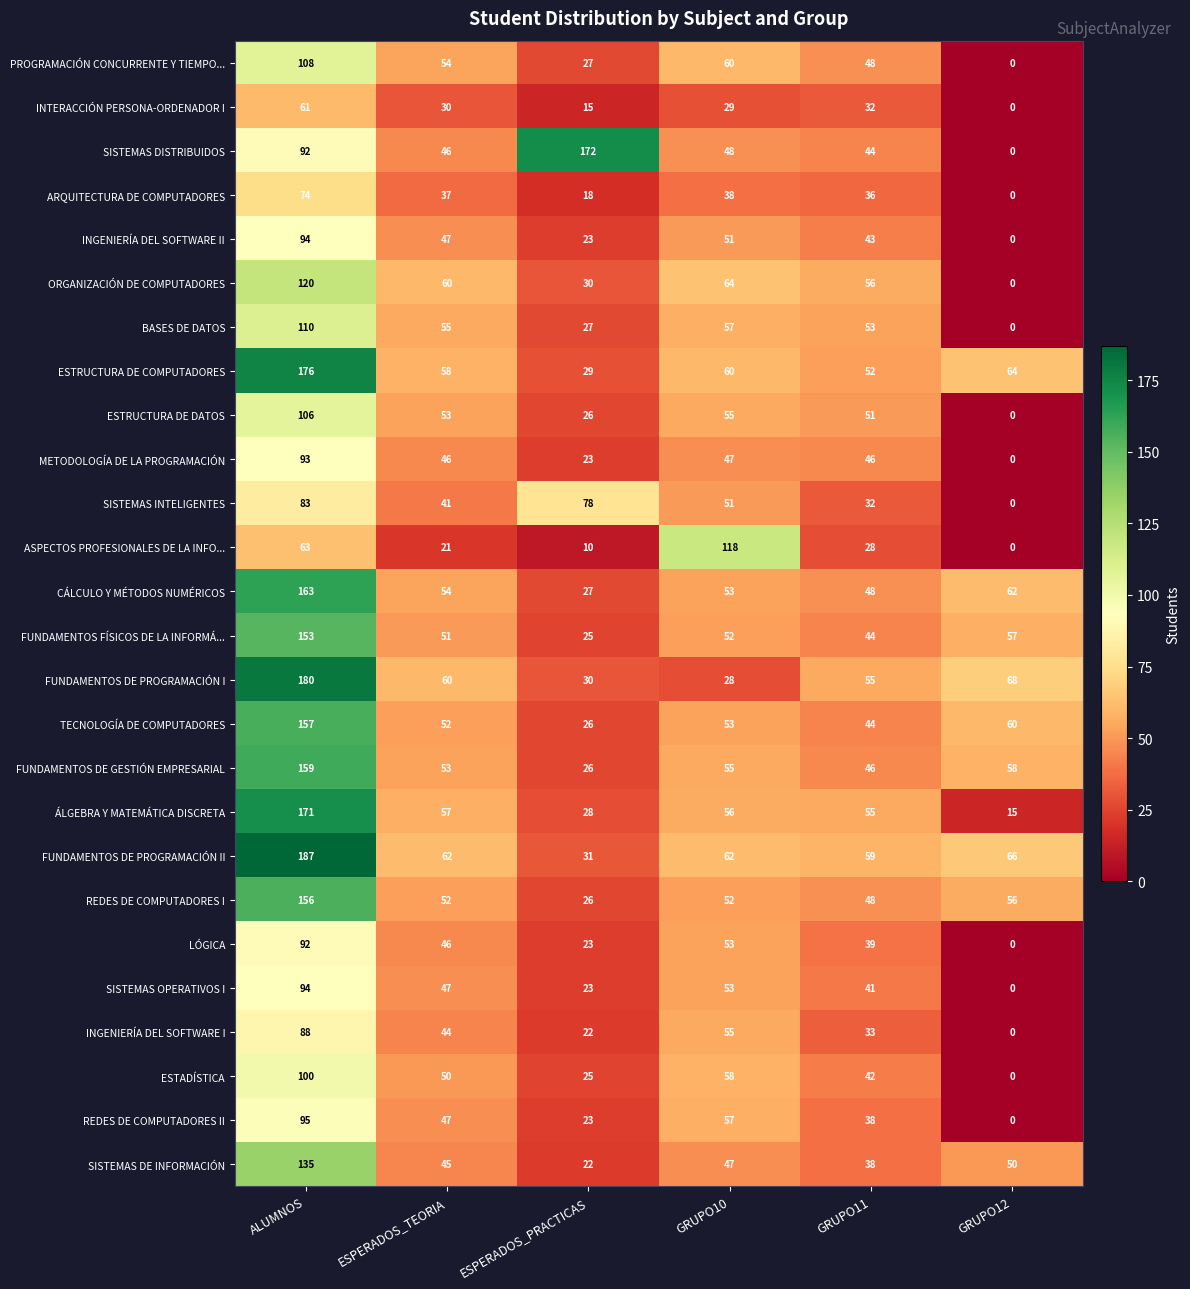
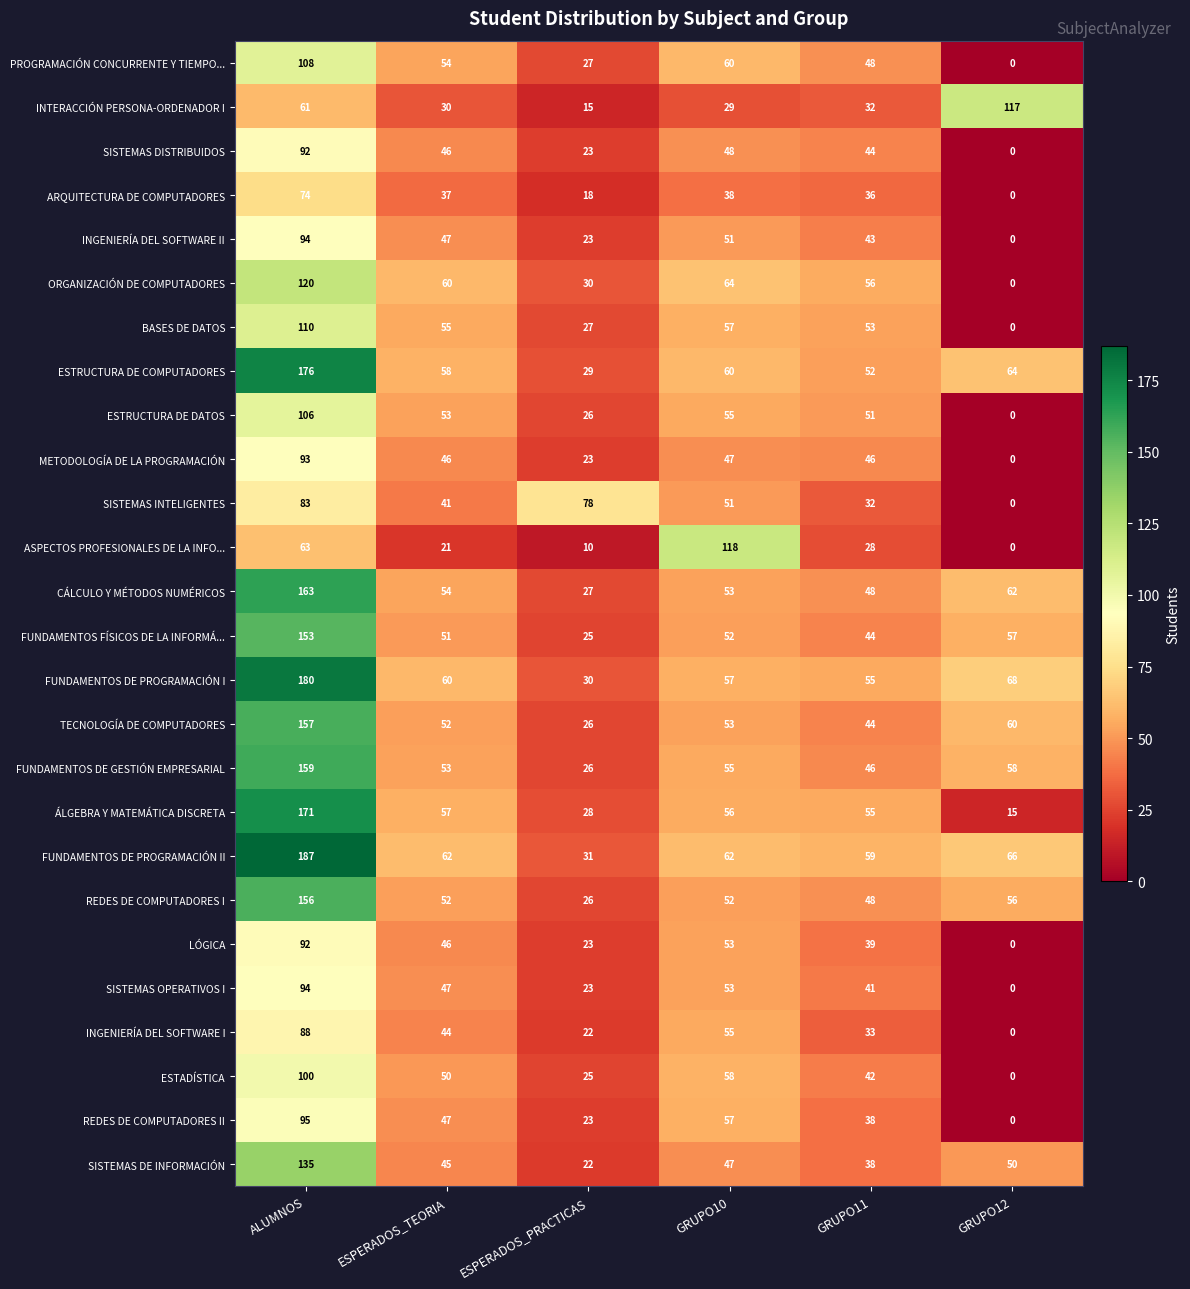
INTERACCIÓN PERSONA-ORDENADOR I, GRUPO12: 0 -> 117
SISTEMAS DISTRIBUIDOS, ESPERADOS_PRACTICAS: 172 -> 23
FUNDAMENTOS DE PROGRAMACIÓN I, GRUPO10: 28 -> 57
